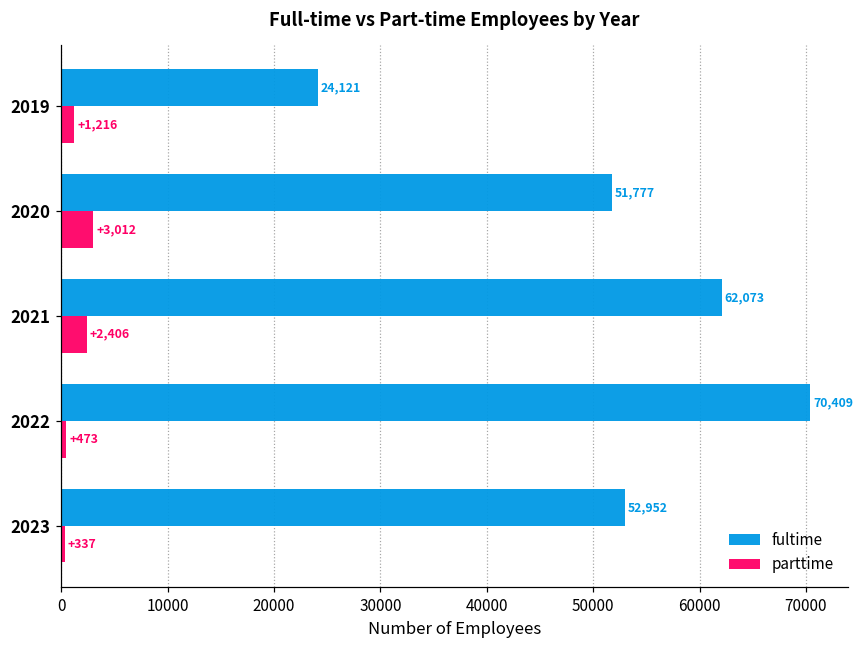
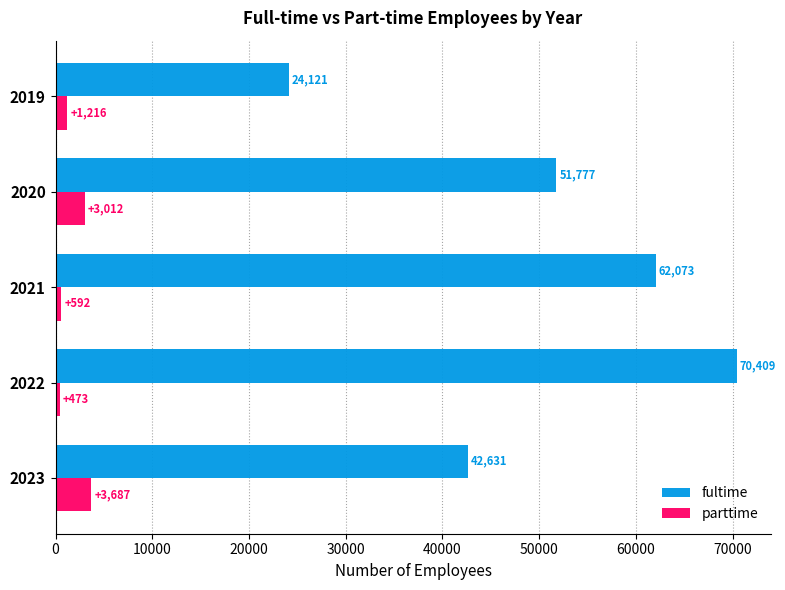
parttime, 2021: +2,406 -> +592
fultime, 2023: 52,952 -> 42,631
parttime, 2023: +337 -> +3,687
